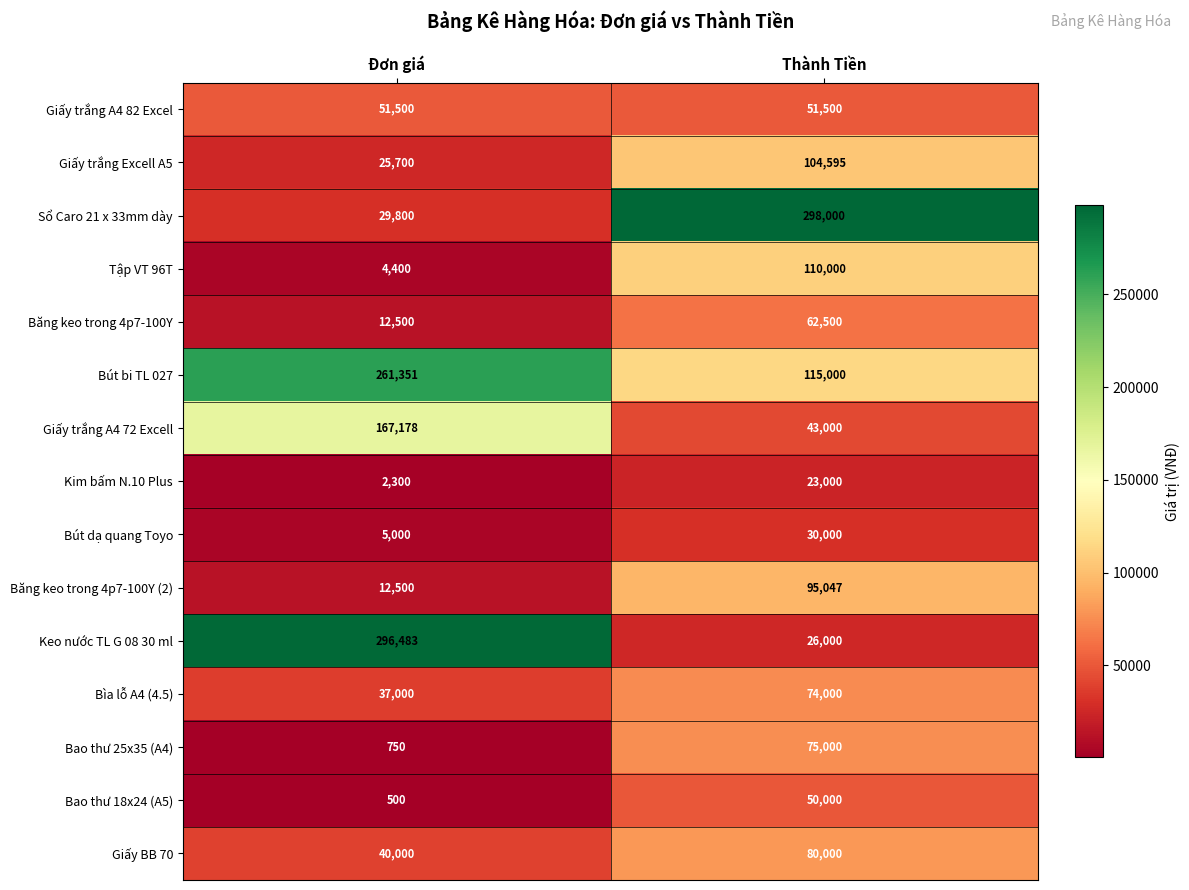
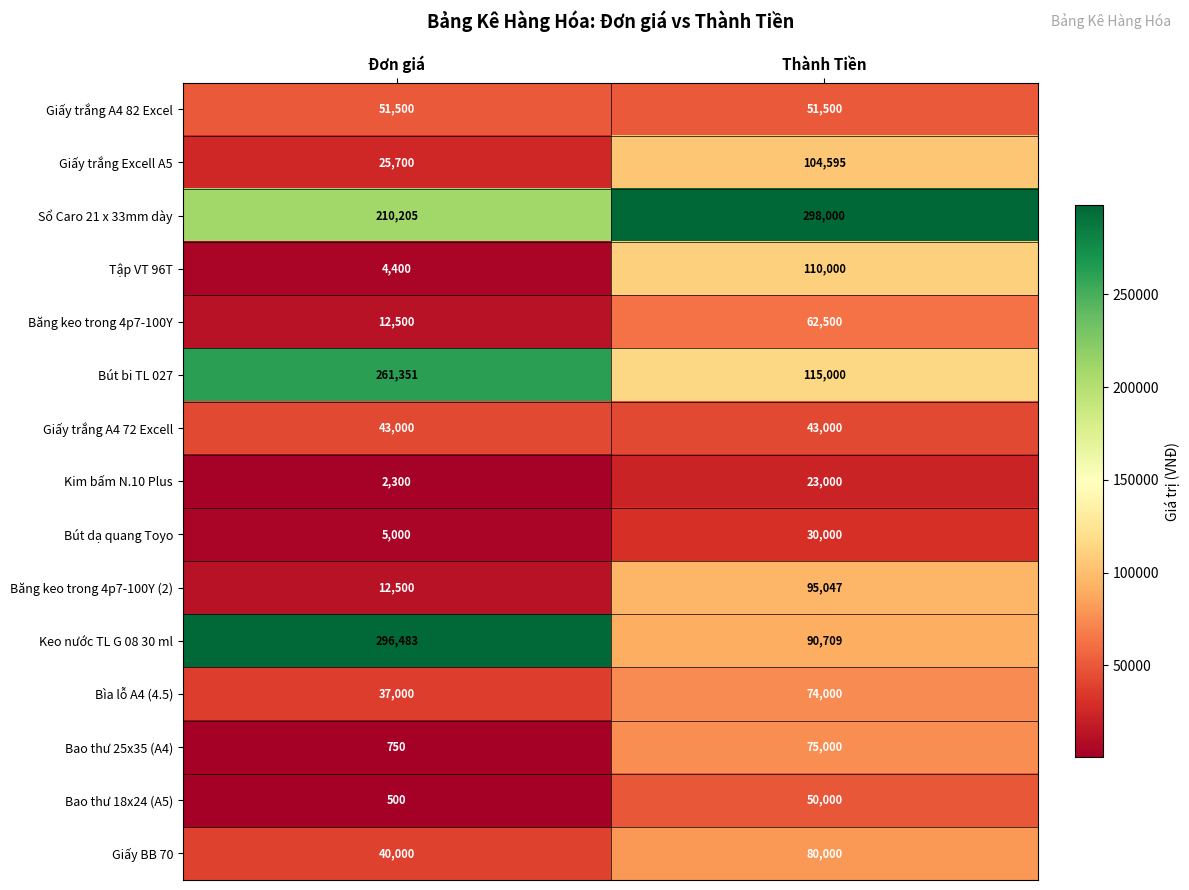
Sổ Caro 21 x 33mm dày, Đơn giá: 29,800 -> 210,205
Giấy trắng A4 72 Excell, Đơn giá: 167,178 -> 43,000
Keo nước TL G 08 30 ml, Thành Tiền: 26,000 -> 90,709
